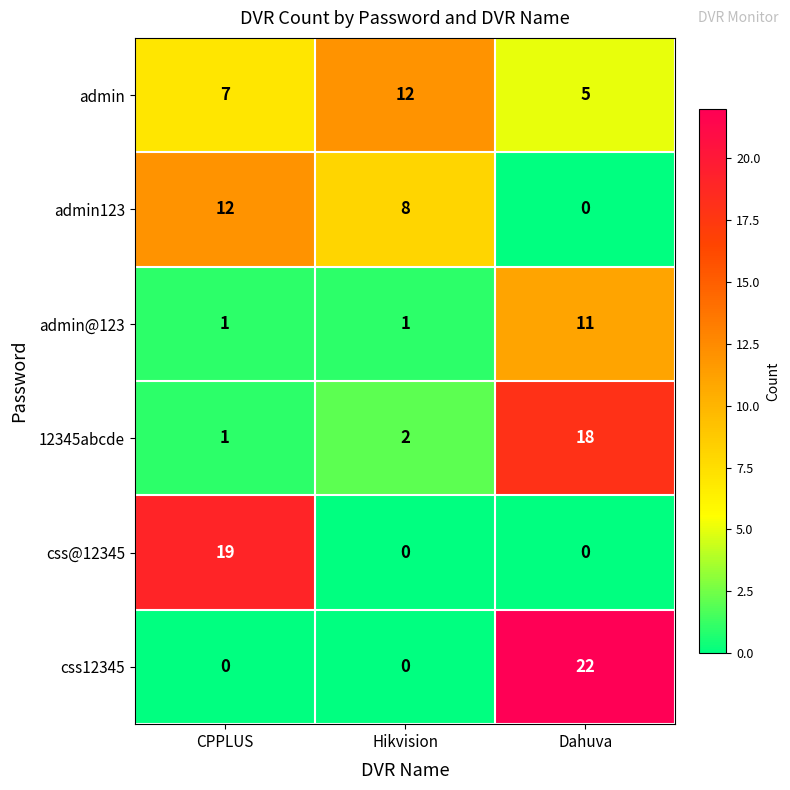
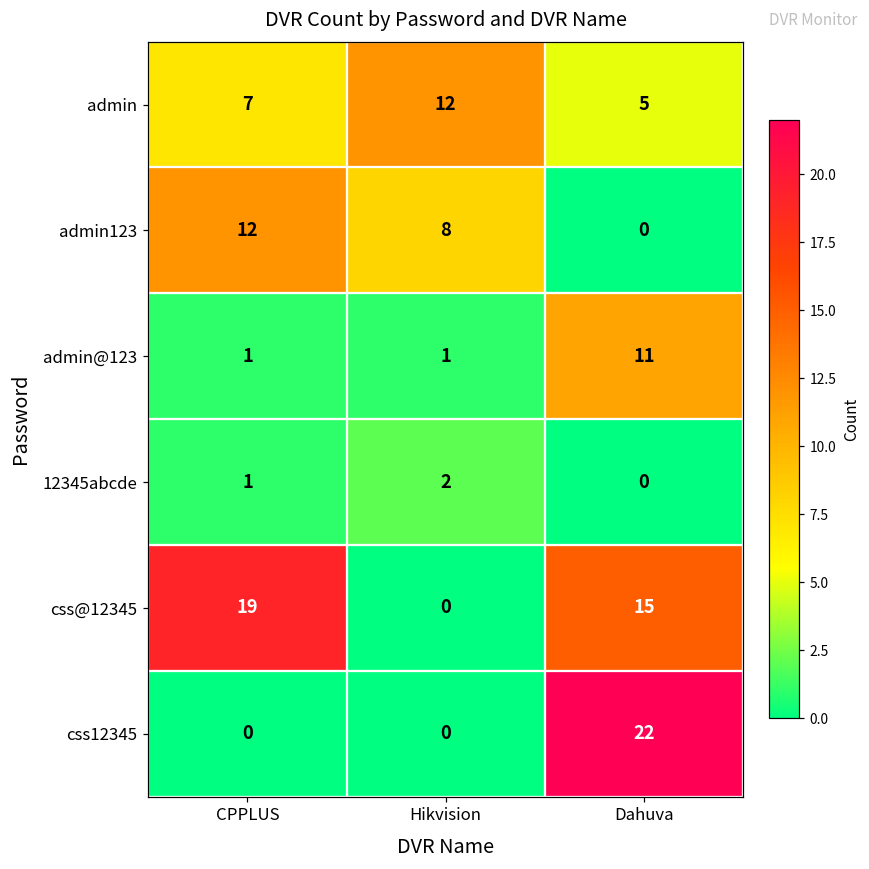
12345abcde, Dahuva: 18 -> 0
css@12345, Dahuva: 0 -> 15
